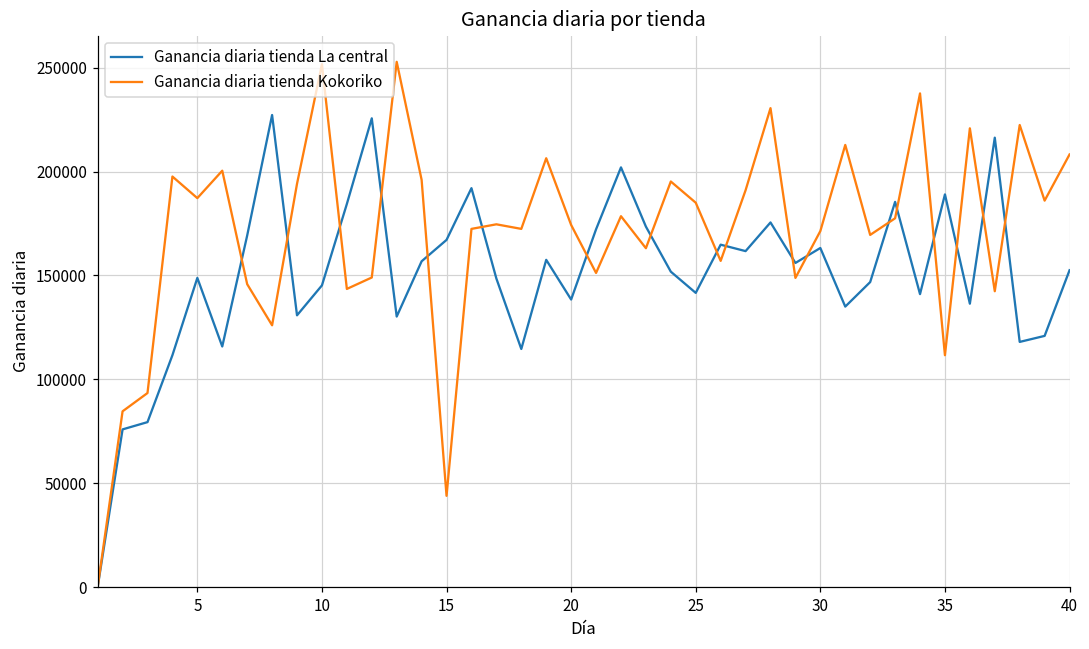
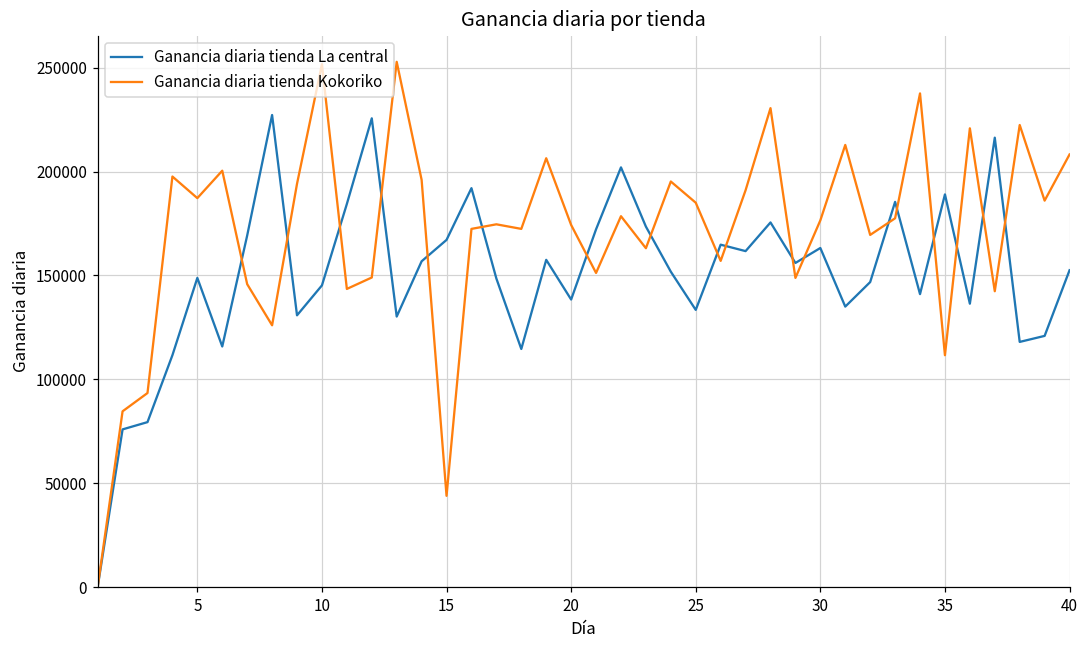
Ganancia diaria tienda La central, 25: 142000 -> 133000
Ganancia diaria tienda Kokoriko, 30: 171000 -> 177000
